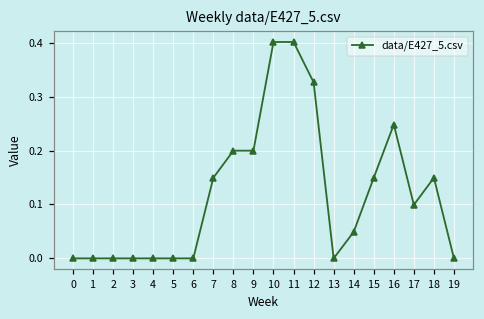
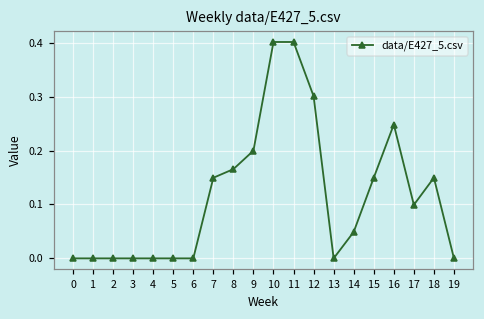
8: 0.20 -> 0.17
12: 0.33 -> 0.30
